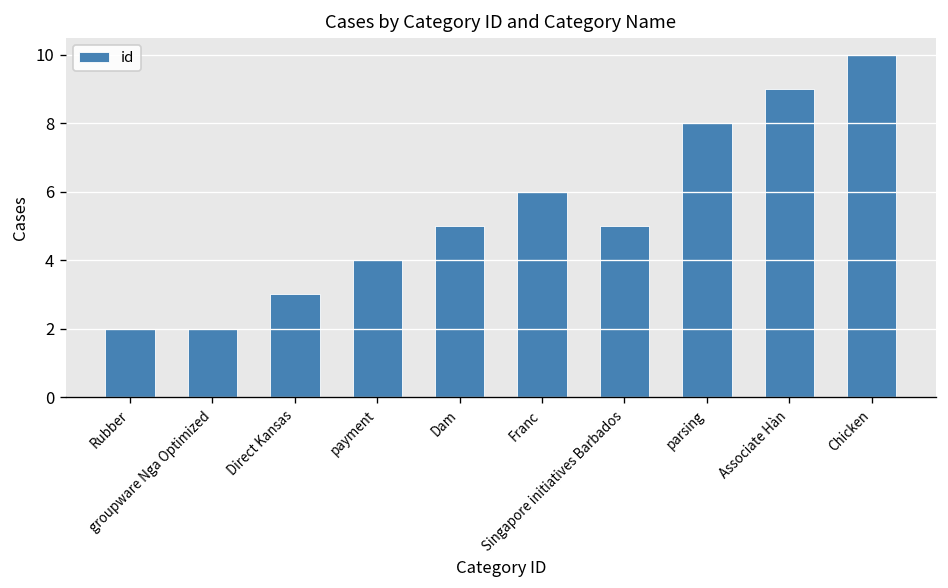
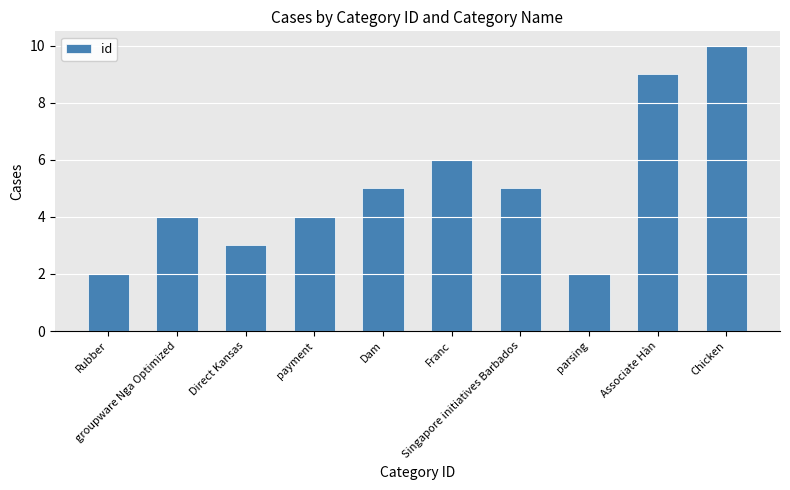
groupware Nga Optimized: 2 -> 4
parsing: 8 -> 2
